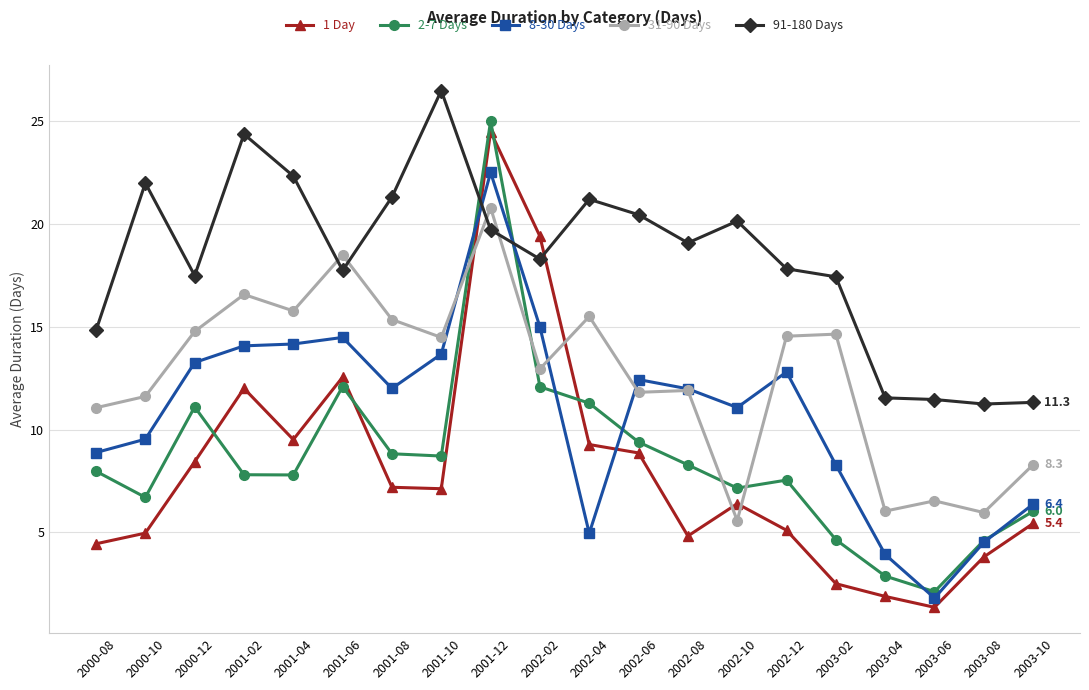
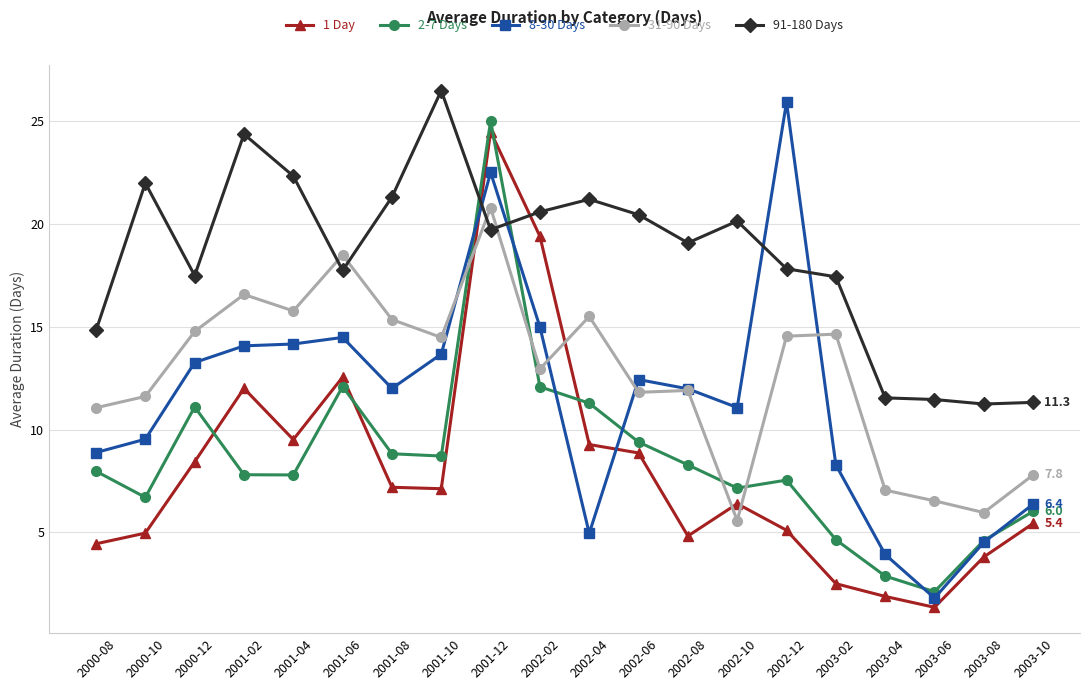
91-180 Days, 2002-02: 18.3 -> 20.6
8-30 Days, 2002-12: 12.8 -> 25.9
31-90 Days, 2003-04: 6.0 -> 7.1
31-90 Days, 2003-10: 8.3 -> 7.8
